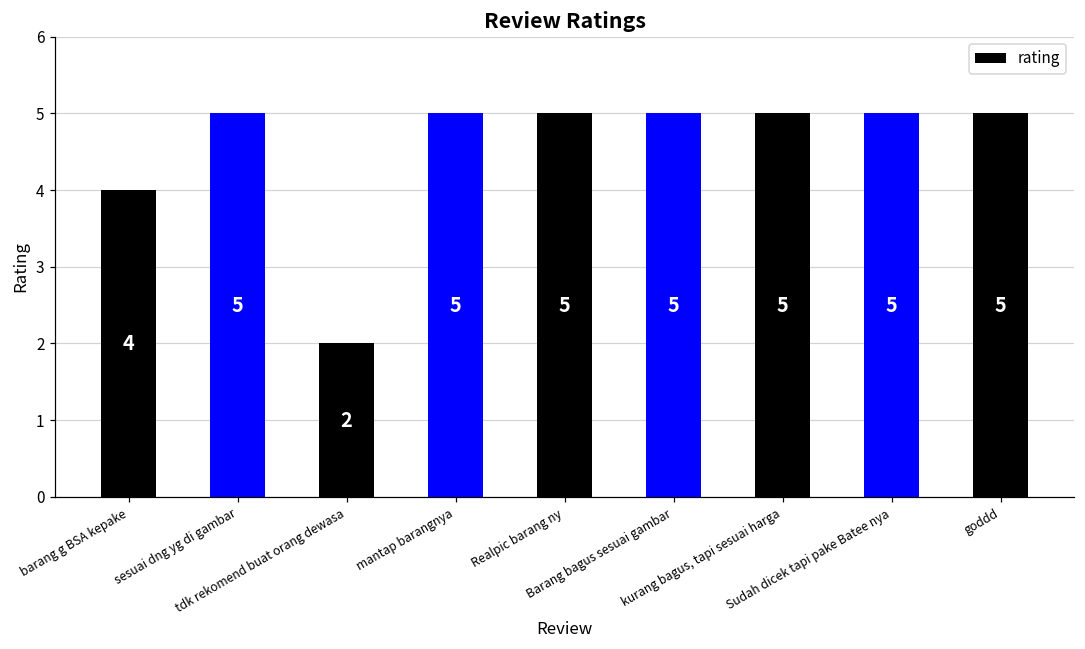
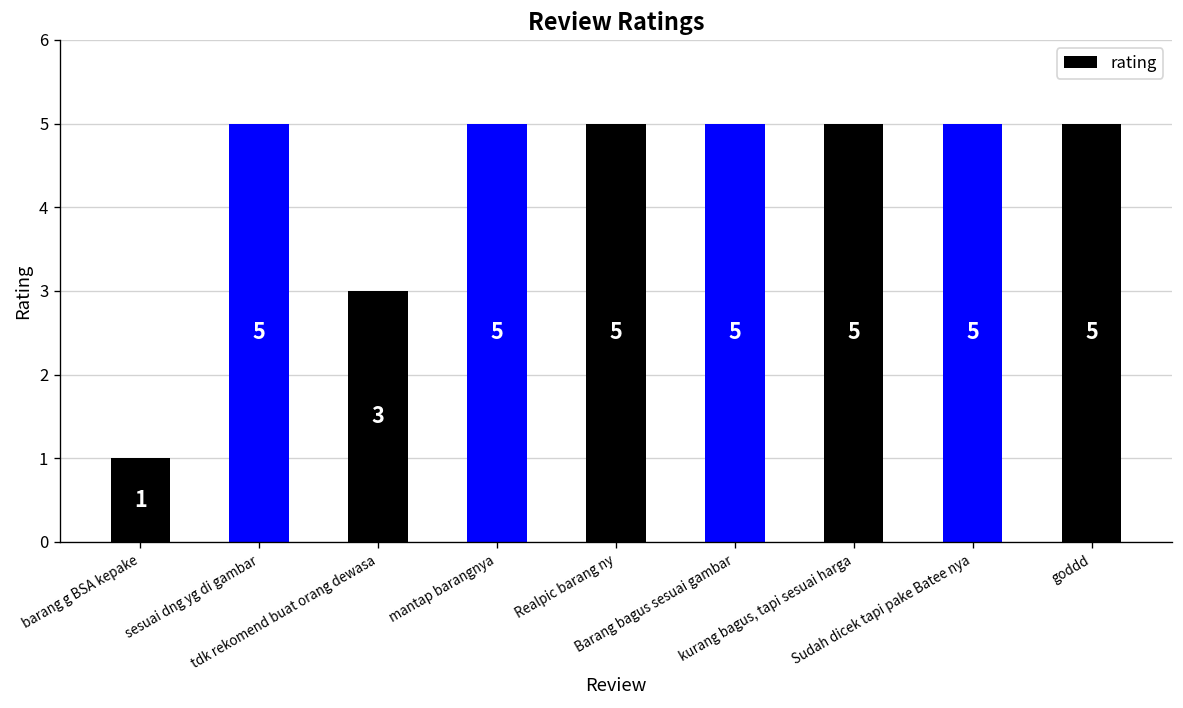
barang g BSA kepake: 4 -> 1
tdk rekomend buat orang dewasa: 2 -> 3
